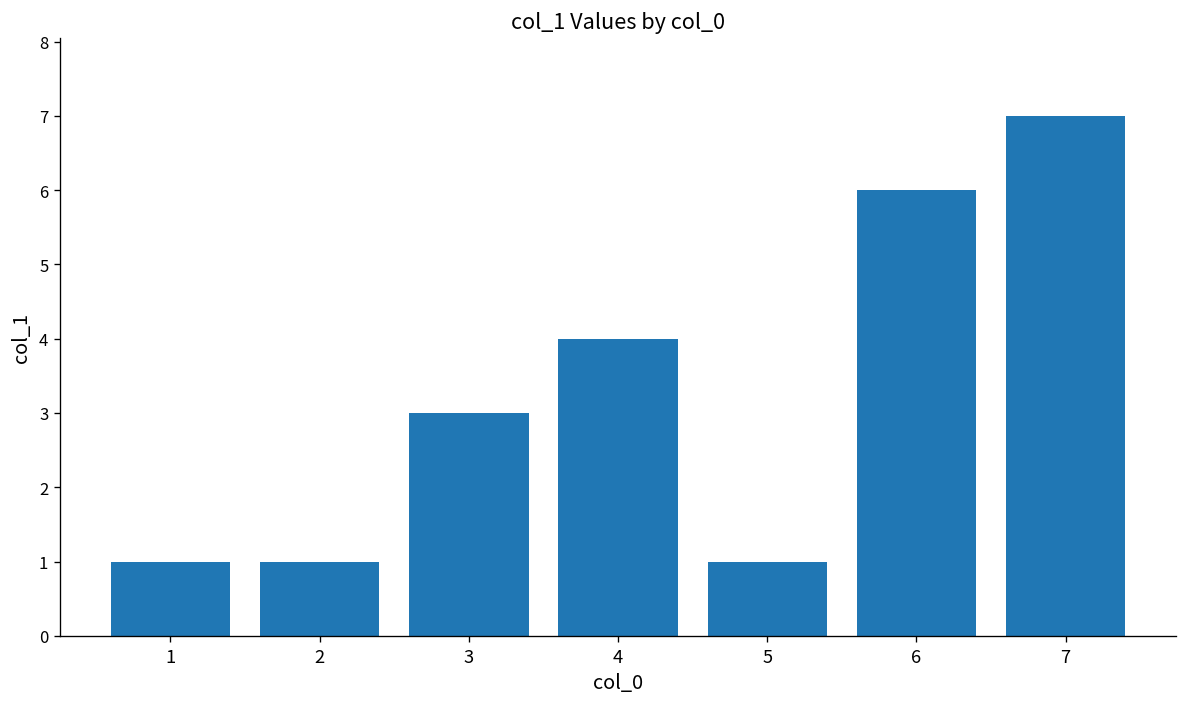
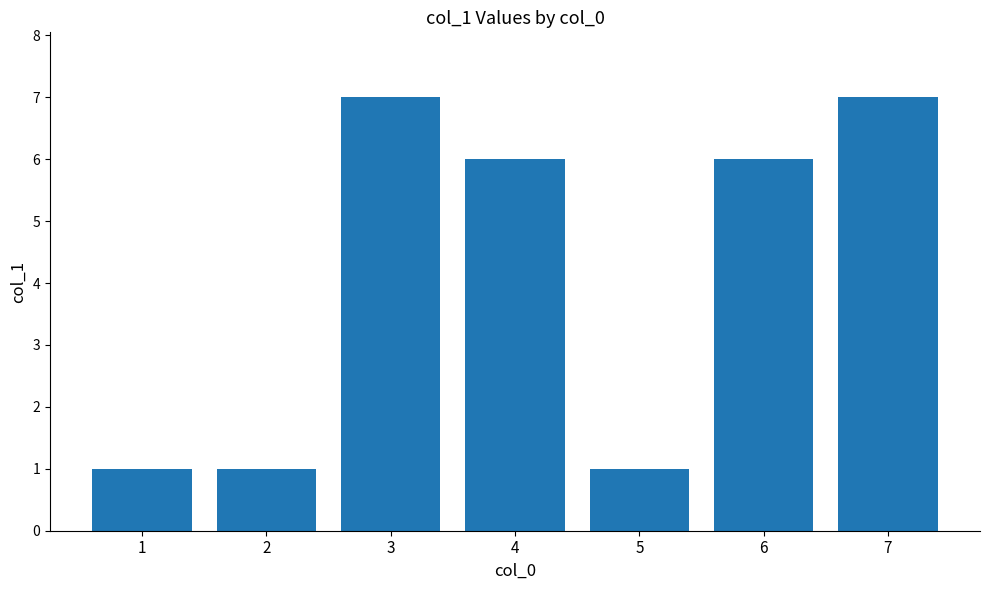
3: 3 -> 7
4: 4 -> 6
